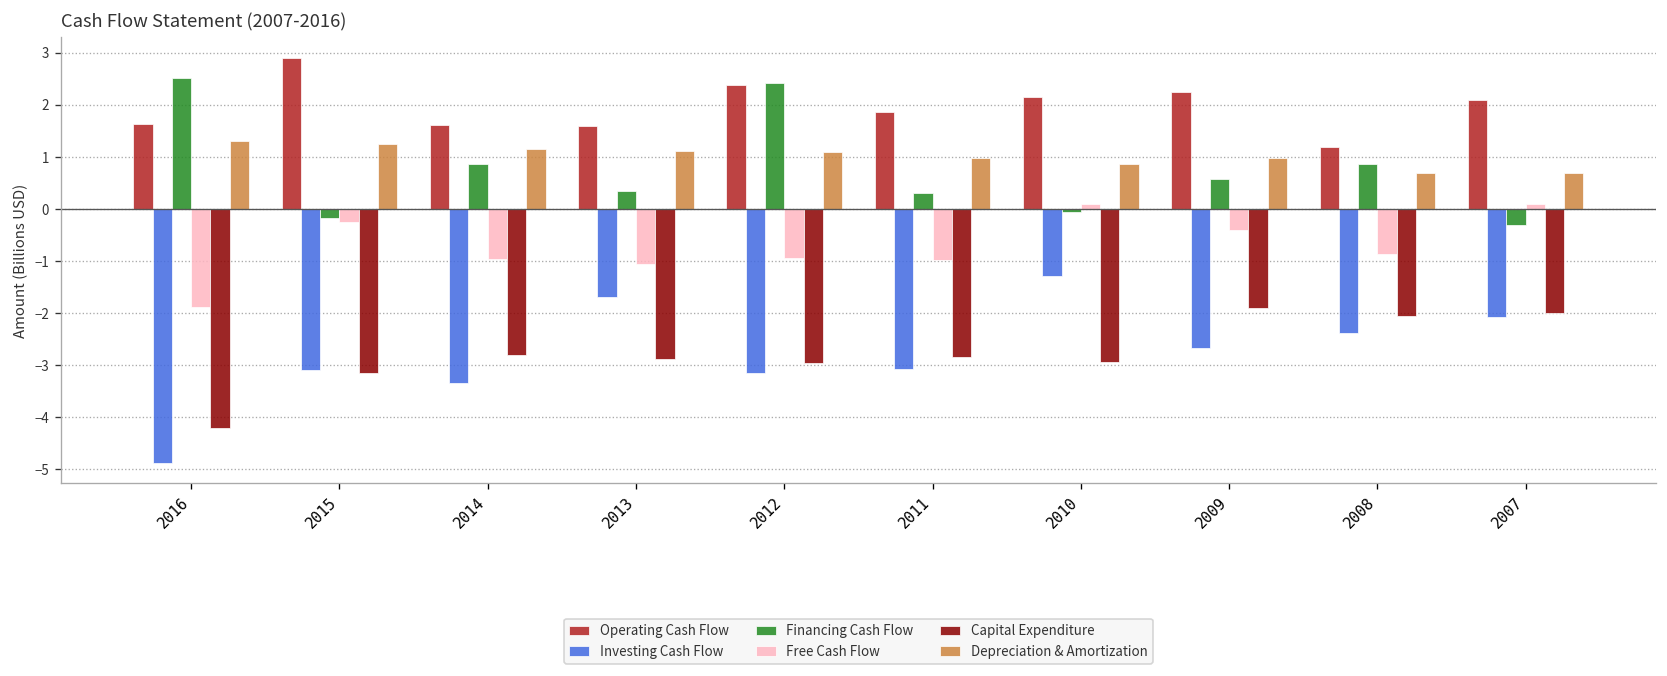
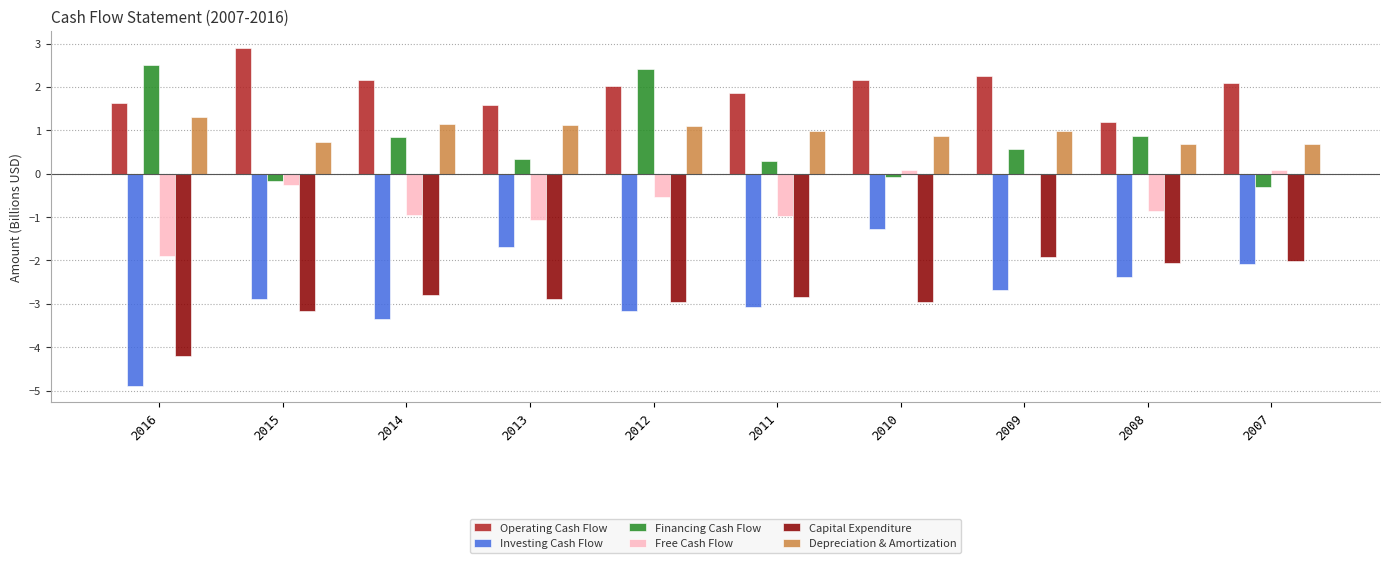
Investing Cash Flow, 2015: -3.1 -> -2.9
Depreciation & Amortization, 2015: 1.3 -> 0.7
Operating Cash Flow, 2014: 1.6 -> 2.2
Operating Cash Flow, 2012: 2.4 -> 2.0
Free Cash Flow, 2012: -0.9 -> -0.5
Free Cash Flow, 2009: -0.4 -> 0.0
